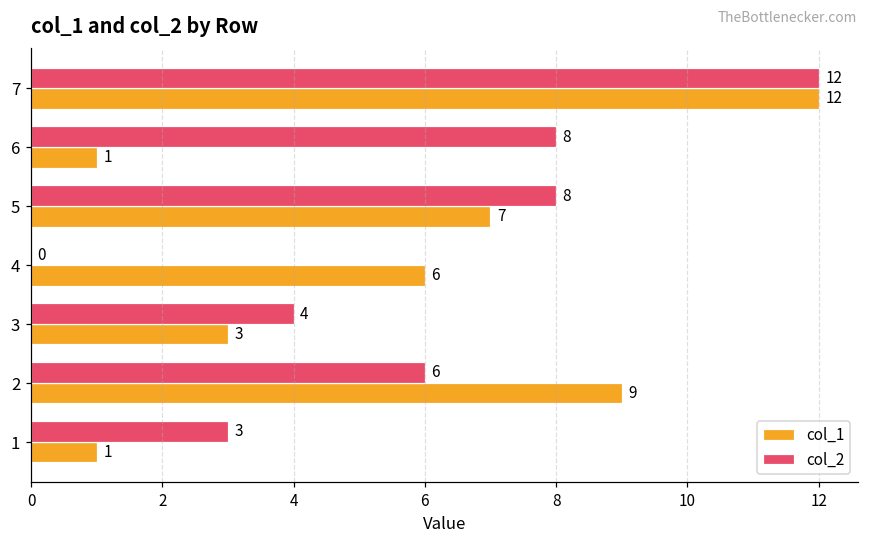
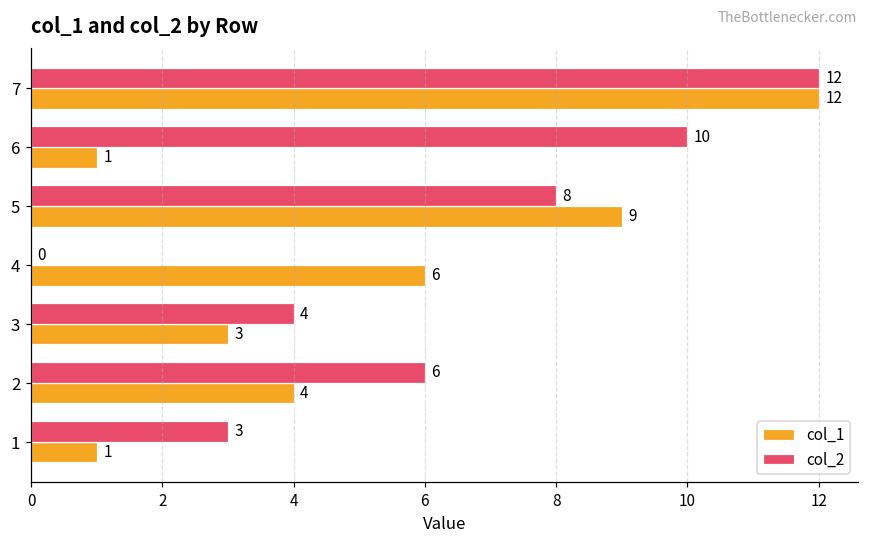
col_2, 6: 8 -> 10
col_1, 5: 7 -> 9
col_1, 2: 9 -> 4
